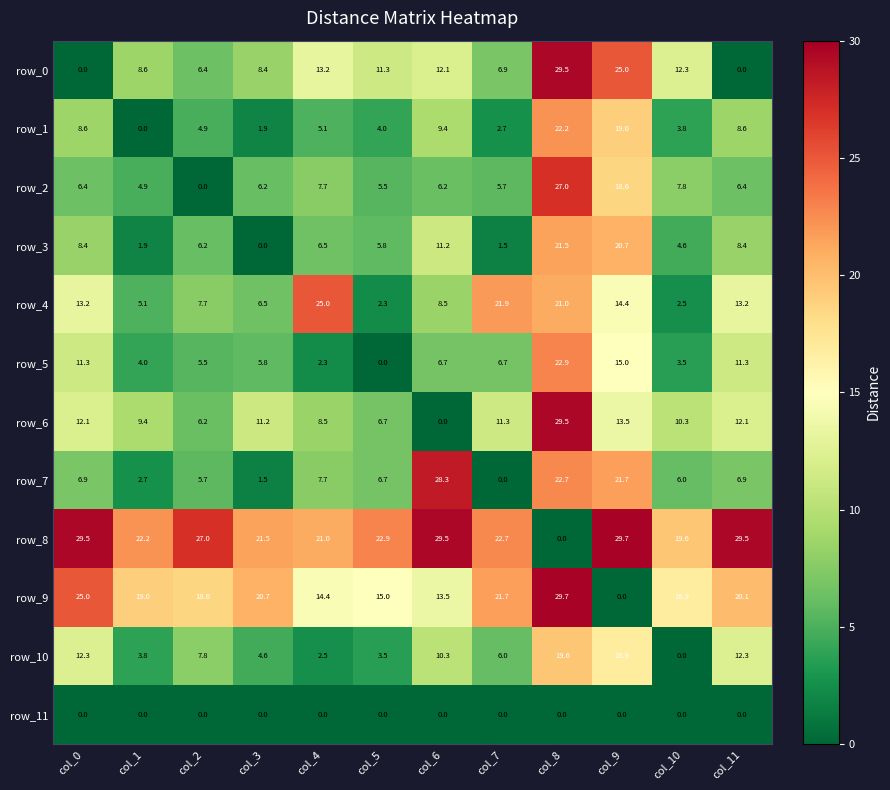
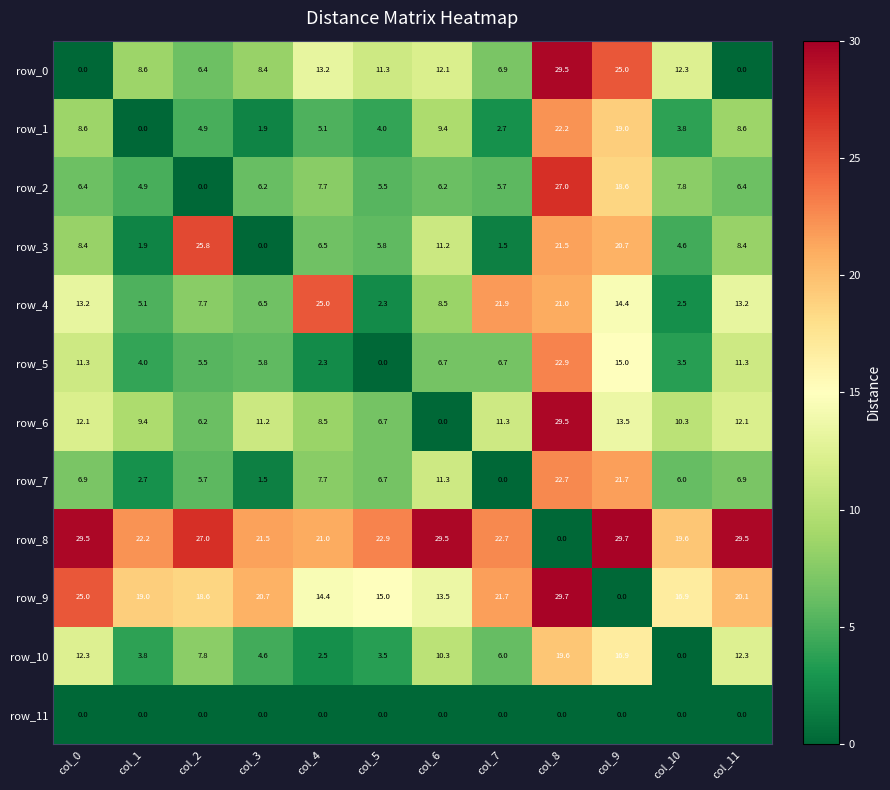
row_3, col_2: 6.2 -> 25.8
row_7, col_6: 28.3 -> 11.3
